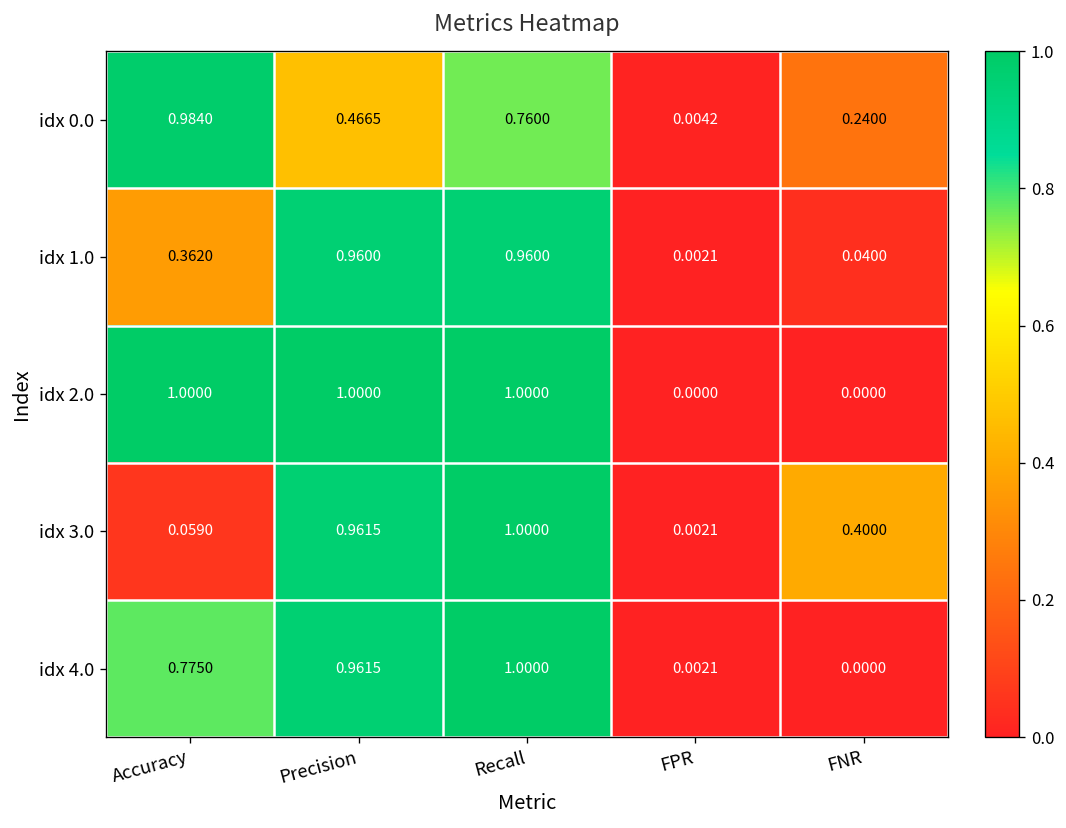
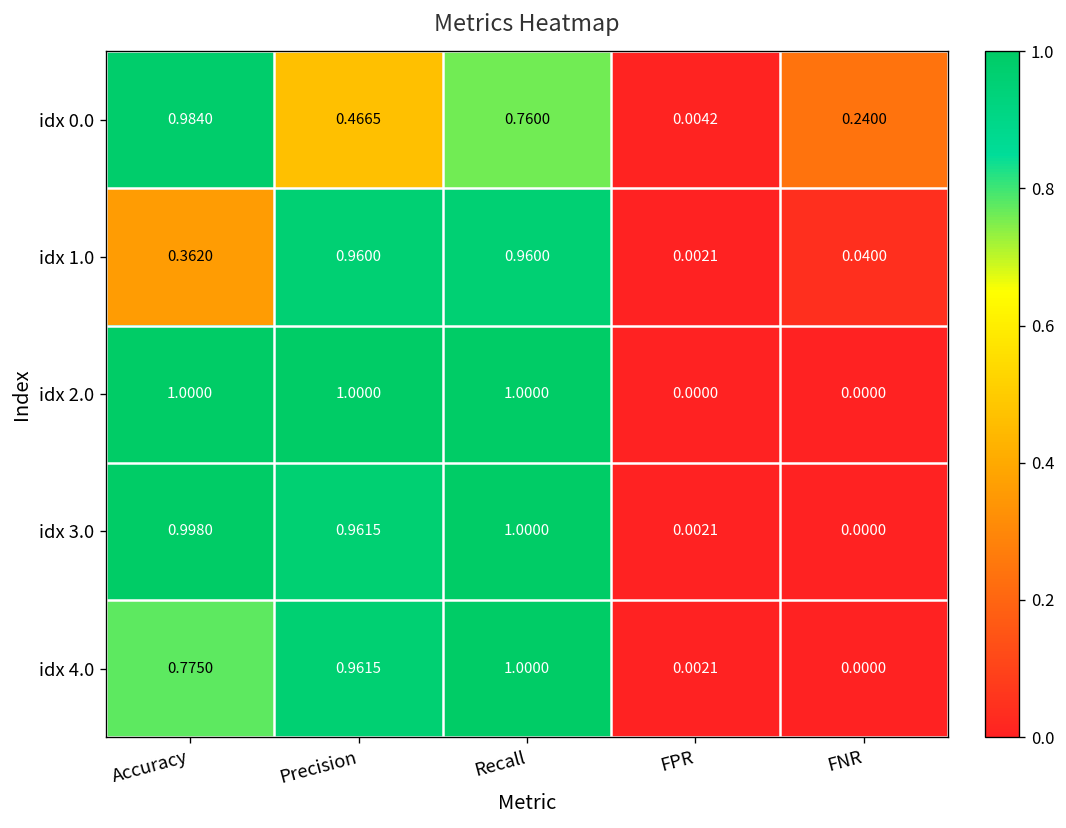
idx 3.0, Accuracy: 0.0590 -> 0.9980
idx 3.0, FNR: 0.4000 -> 0.0000
